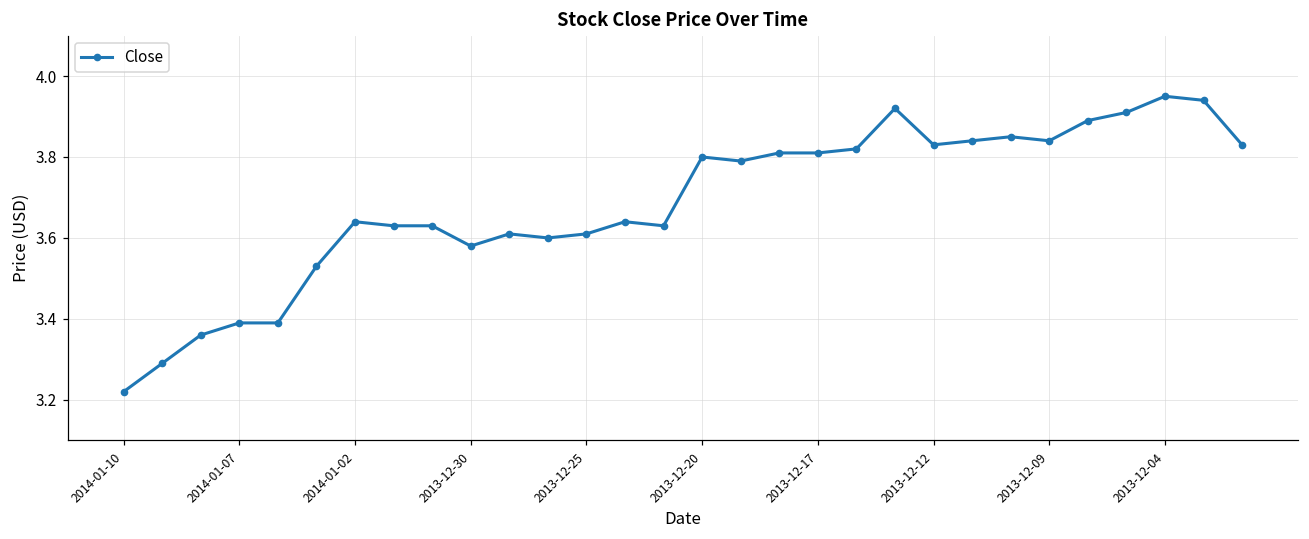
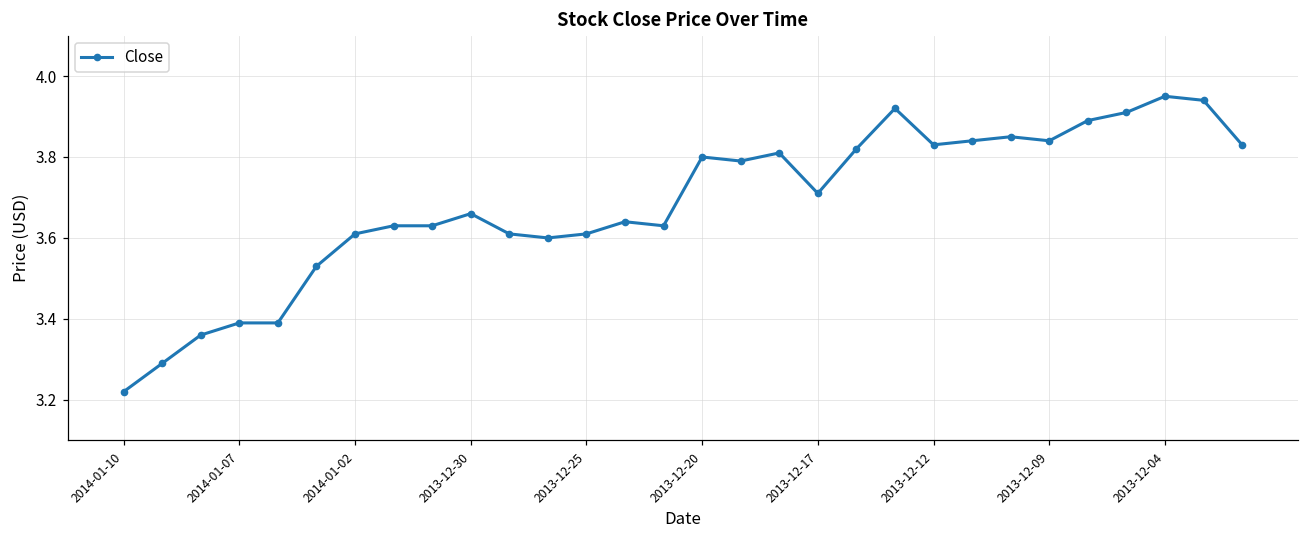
2014-01-02: 3.64 -> 3.61
2013-12-30: 3.58 -> 3.66
2013-12-17: 3.81 -> 3.71
